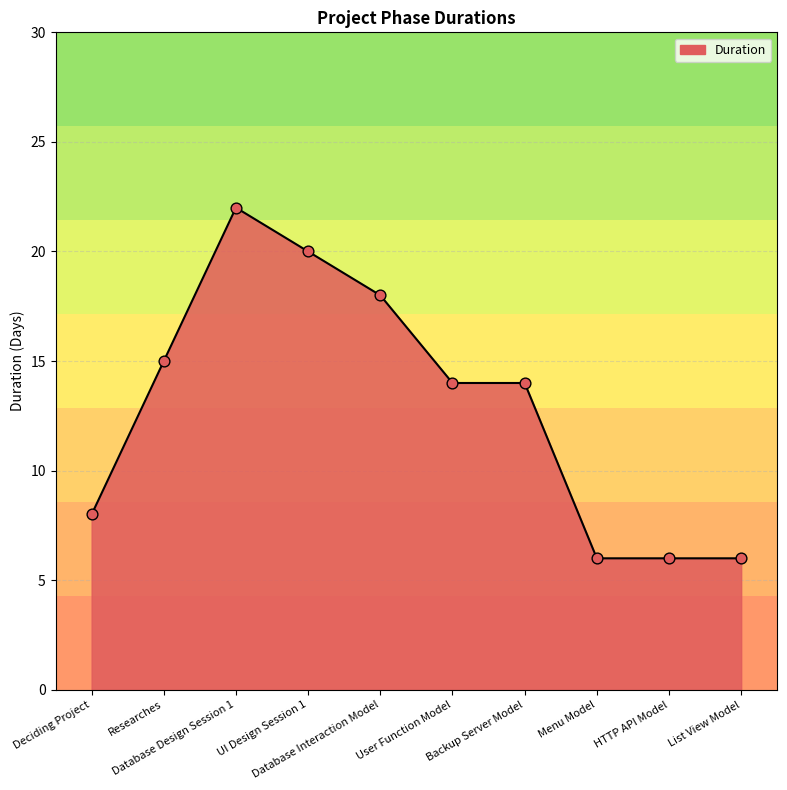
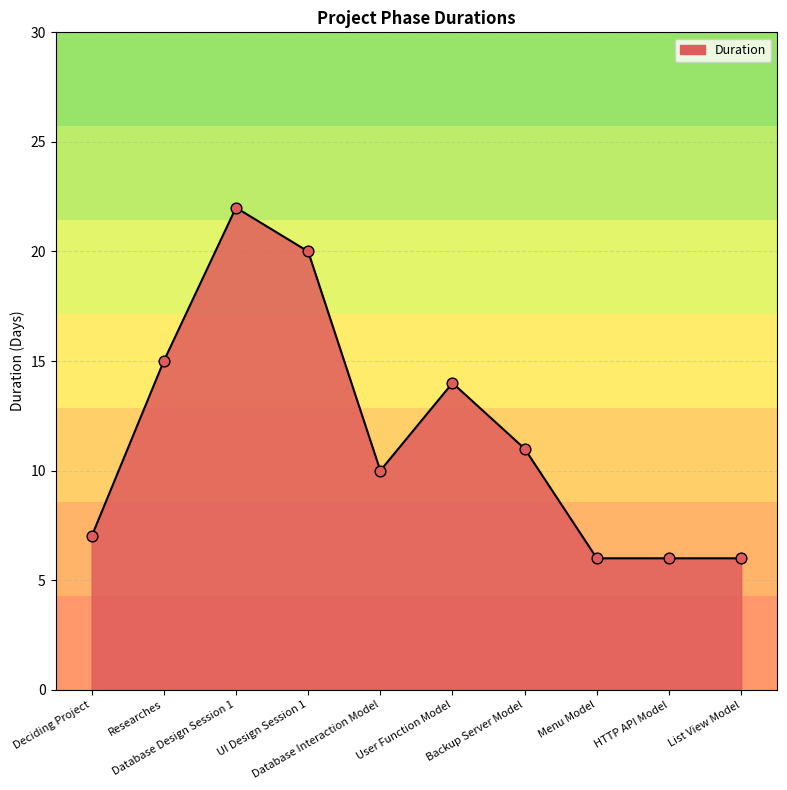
Deciding Project: 8 -> 7
Database Interaction Model: 18 -> 10
Backup Server Model: 14 -> 11
